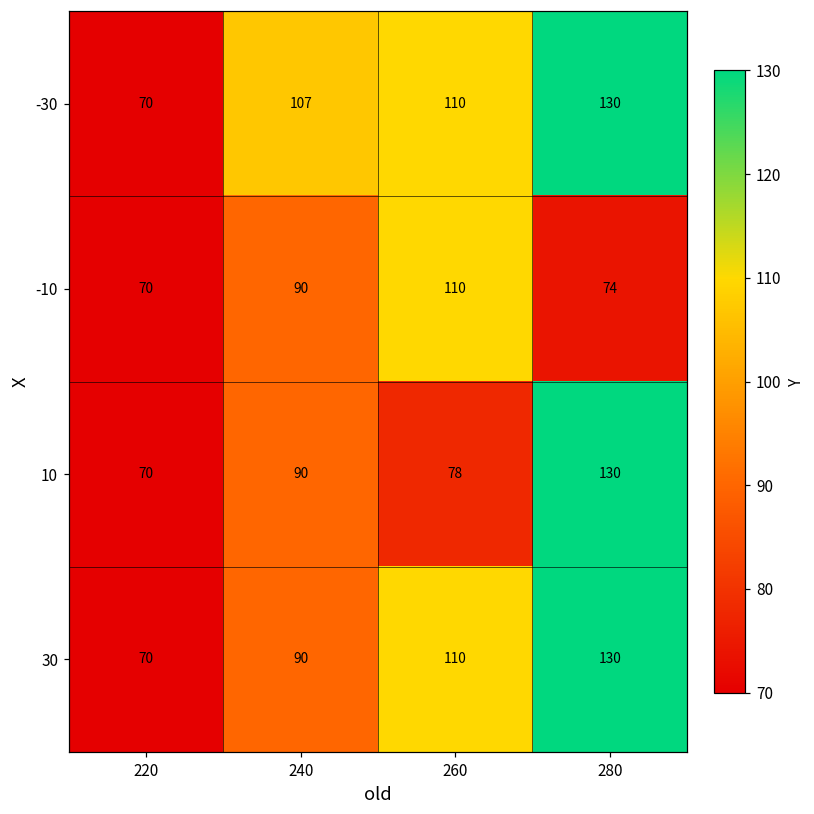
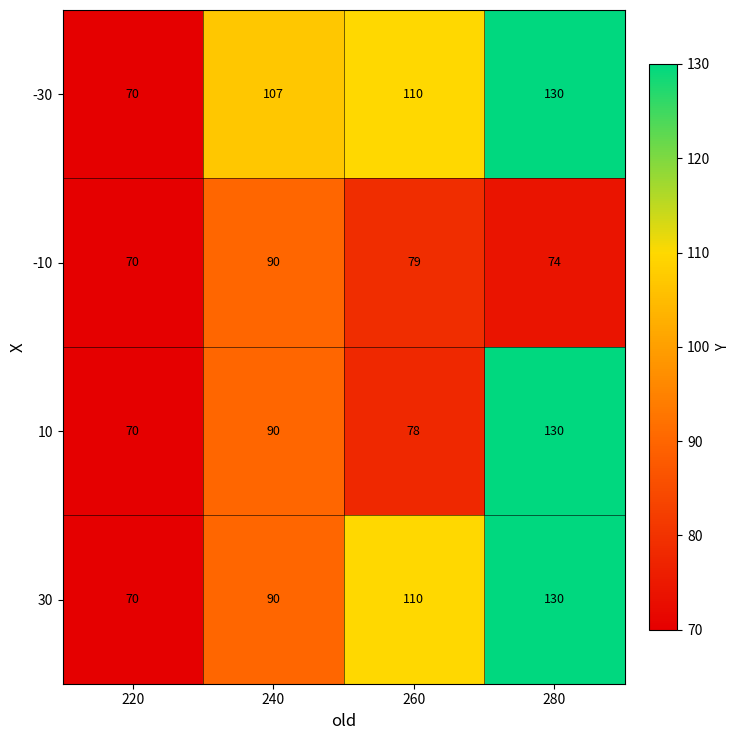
-10, 260: 110 -> 79
